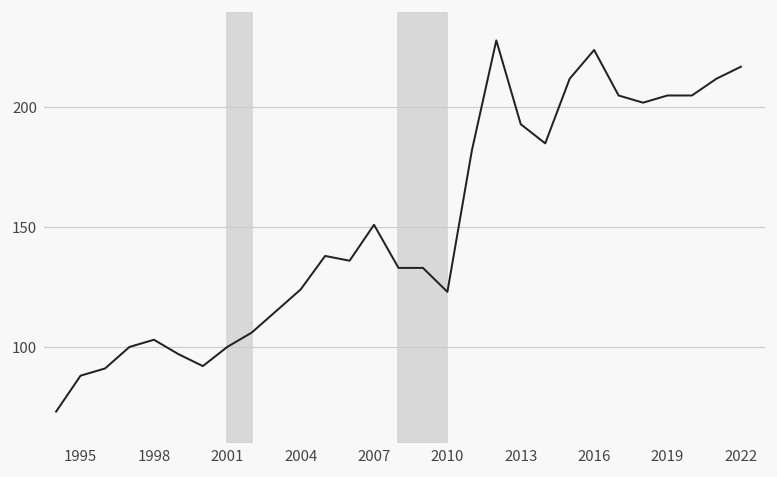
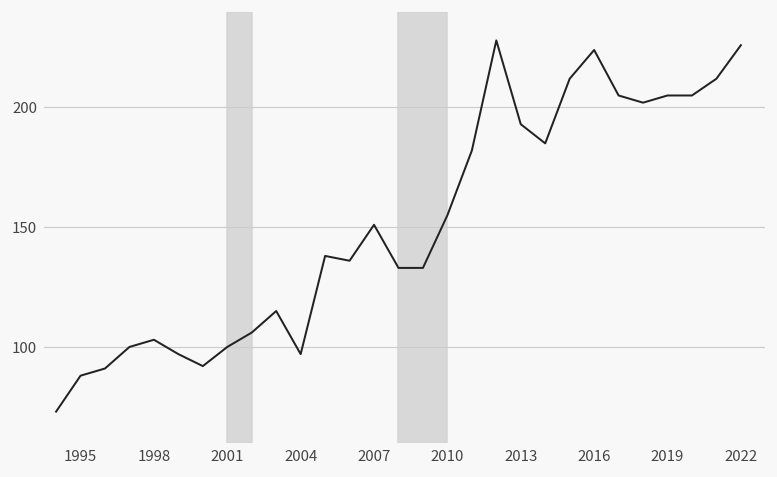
2004: 124 -> 97
2010: 123 -> 155
2022: 217 -> 226
